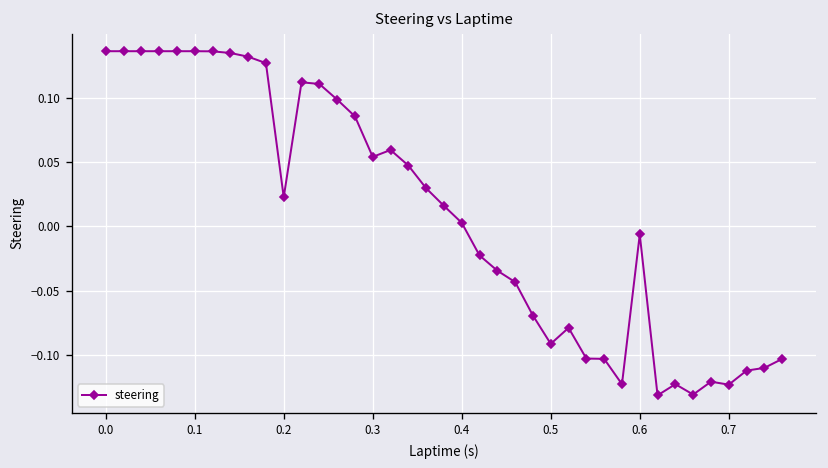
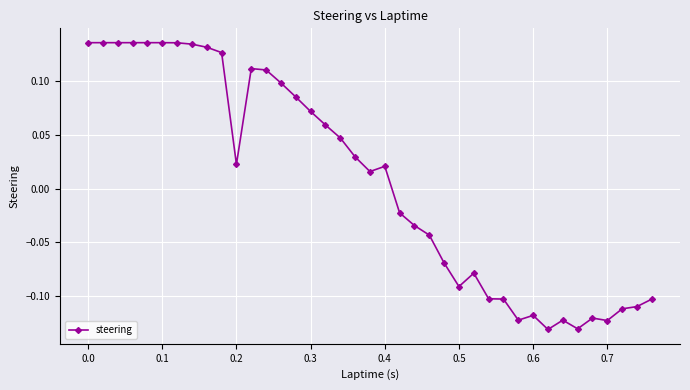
0.3: 0.054 -> 0.072
0.4: 0.003 -> 0.021
0.6: -0.006 -> -0.118
